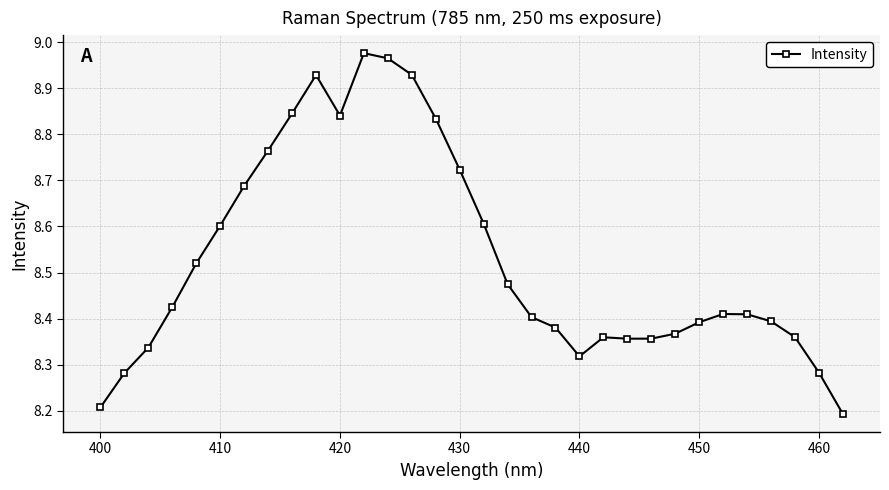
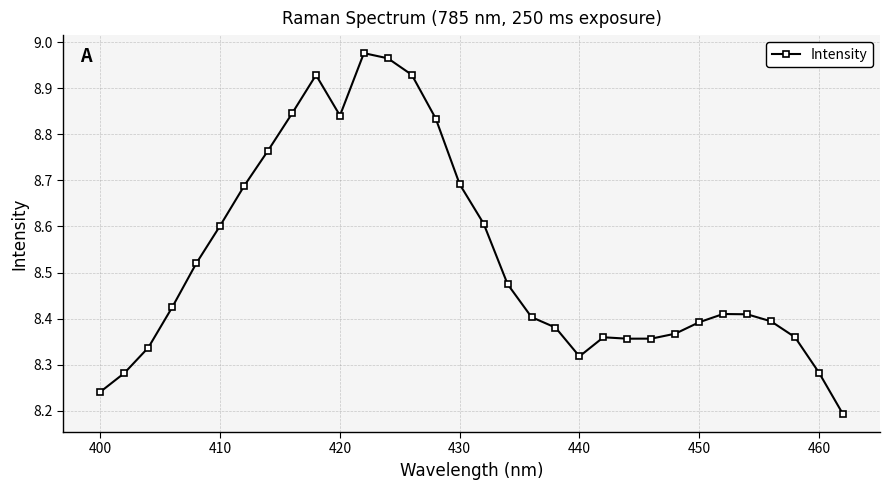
400: 8.21 -> 8.24
430: 8.72 -> 8.69
